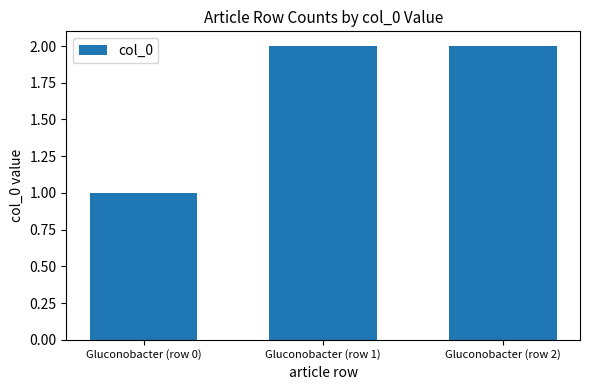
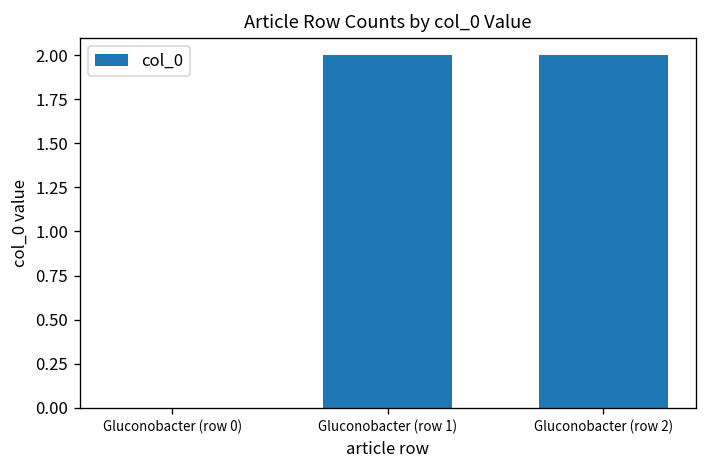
Gluconobacter (row 0): 1 -> 0
